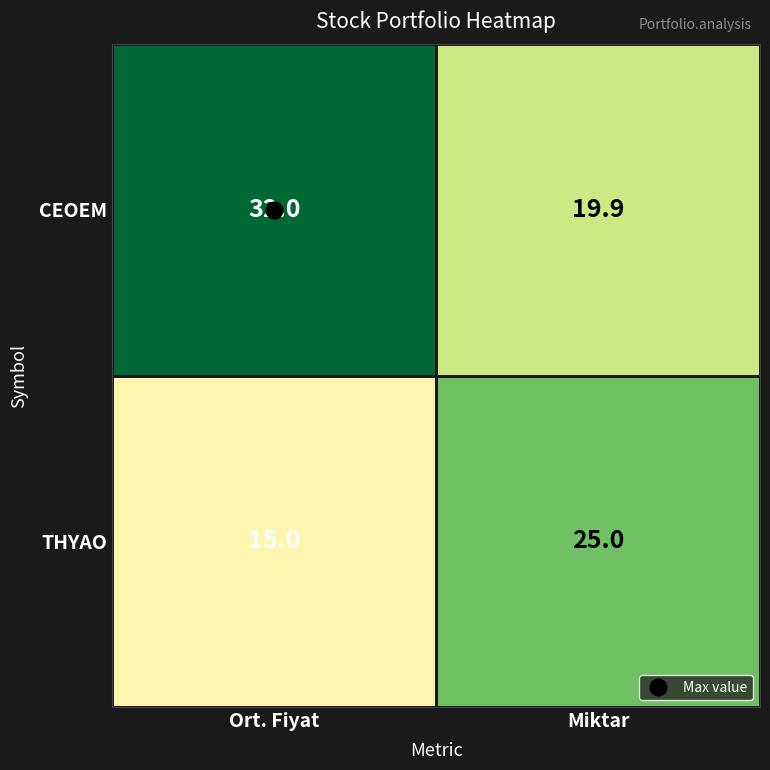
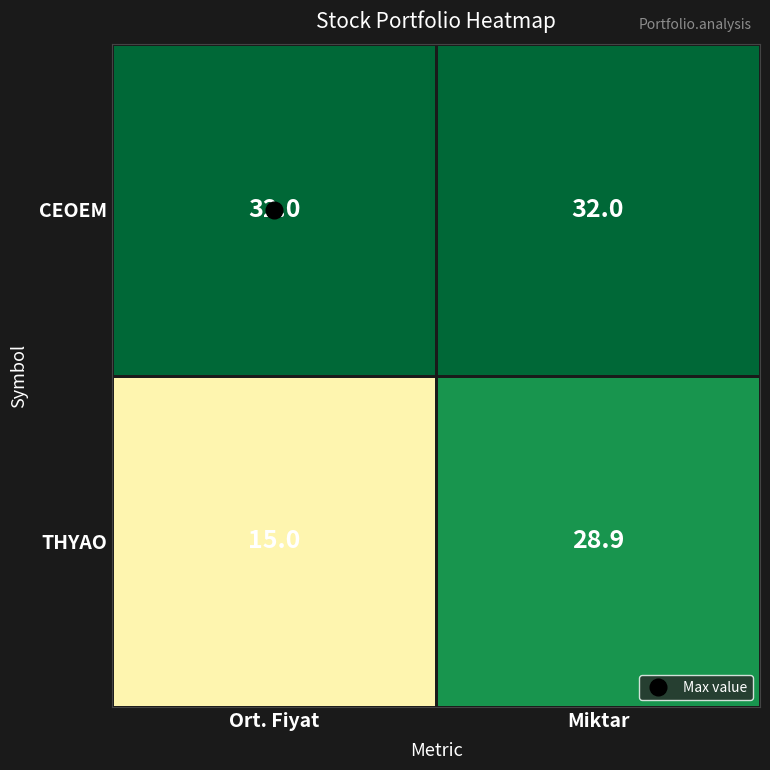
CEOEM, Miktar: 19.9 -> 32.0
THYAO, Miktar: 25.0 -> 28.9
